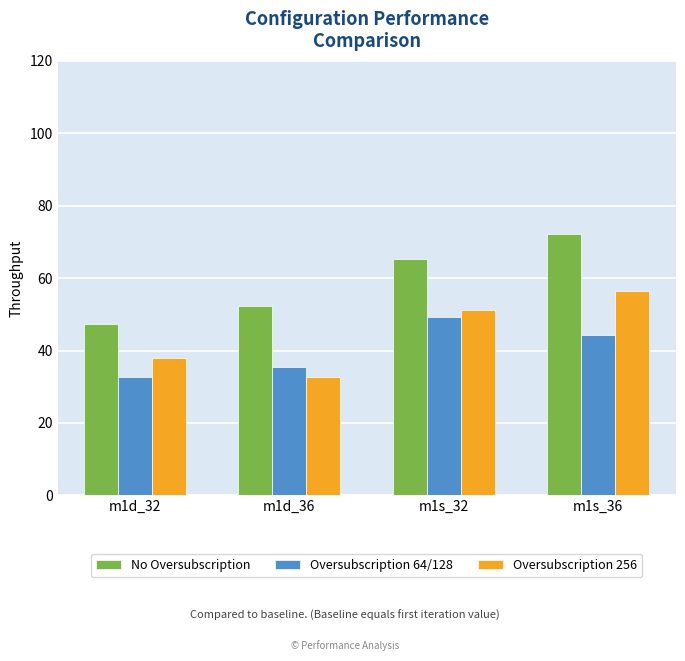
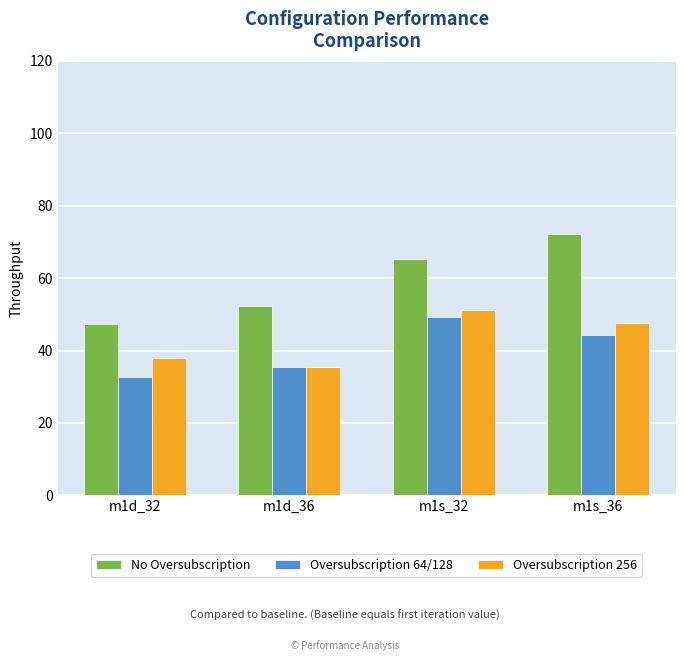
Oversubscription 256, m1d_36: 33 -> 35
Oversubscription 256, m1s_36: 56 -> 48
